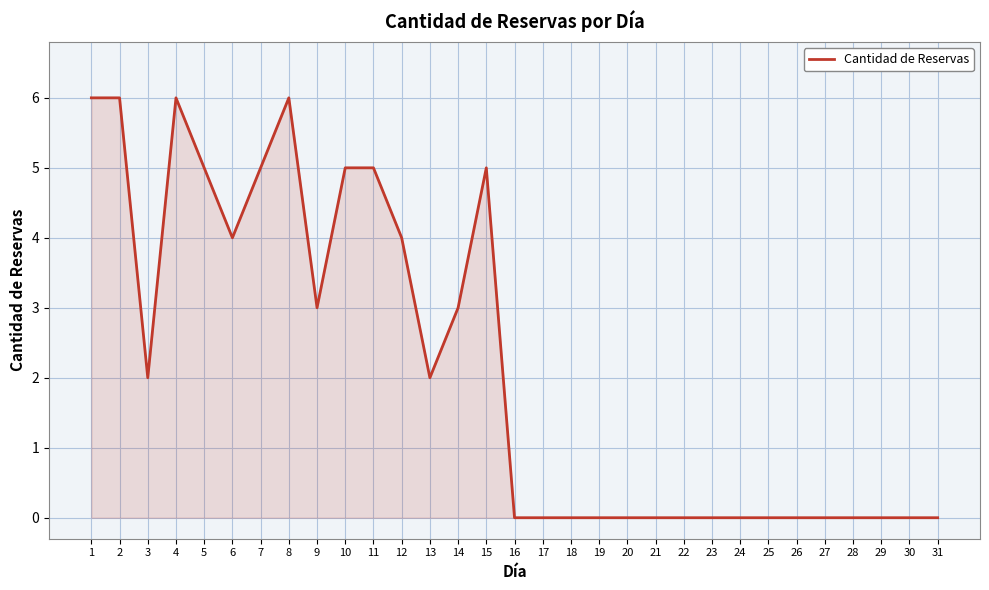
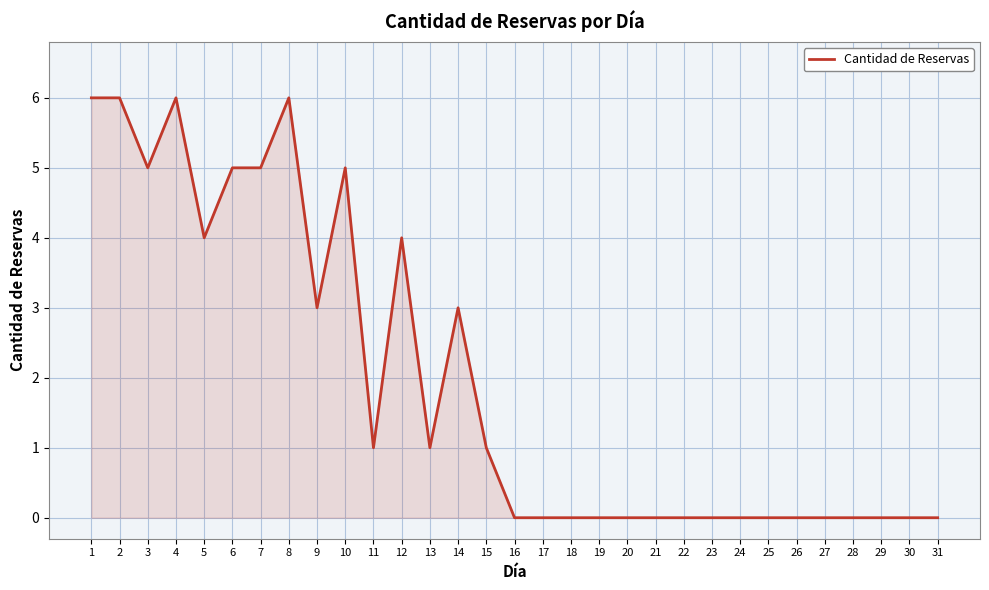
3: 2 -> 5
5: 5 -> 4
6: 4 -> 5
11: 5 -> 1
13: 2 -> 1
15: 5 -> 1
